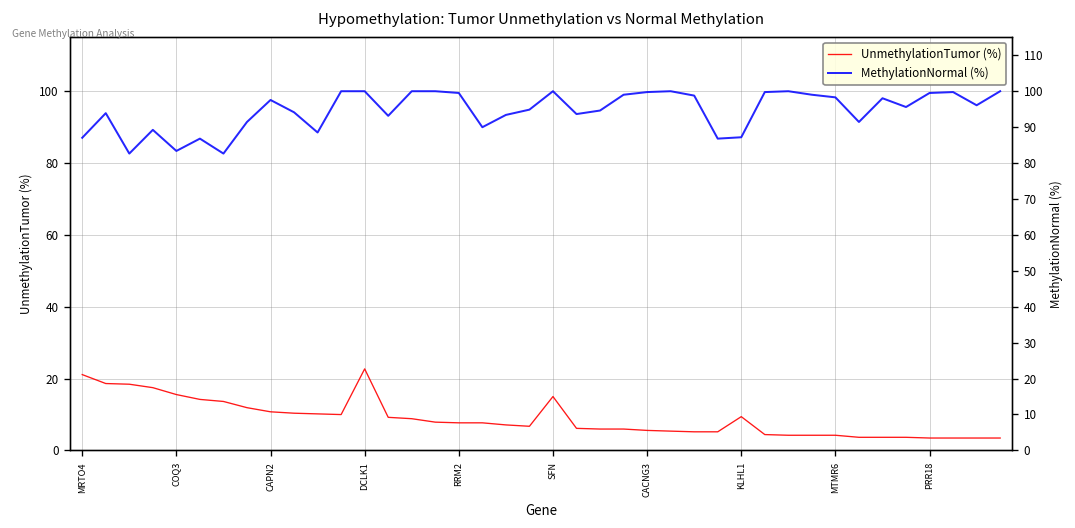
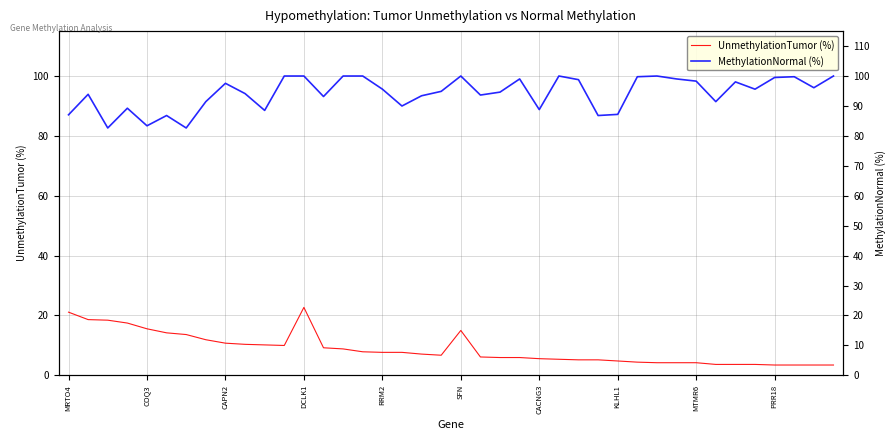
MethylationNormal (%), RRM2: 100 -> 96
MethylationNormal (%), CACNG3: 100 -> 89
UnmethylationTumor (%), KLHL1: 9 -> 5
